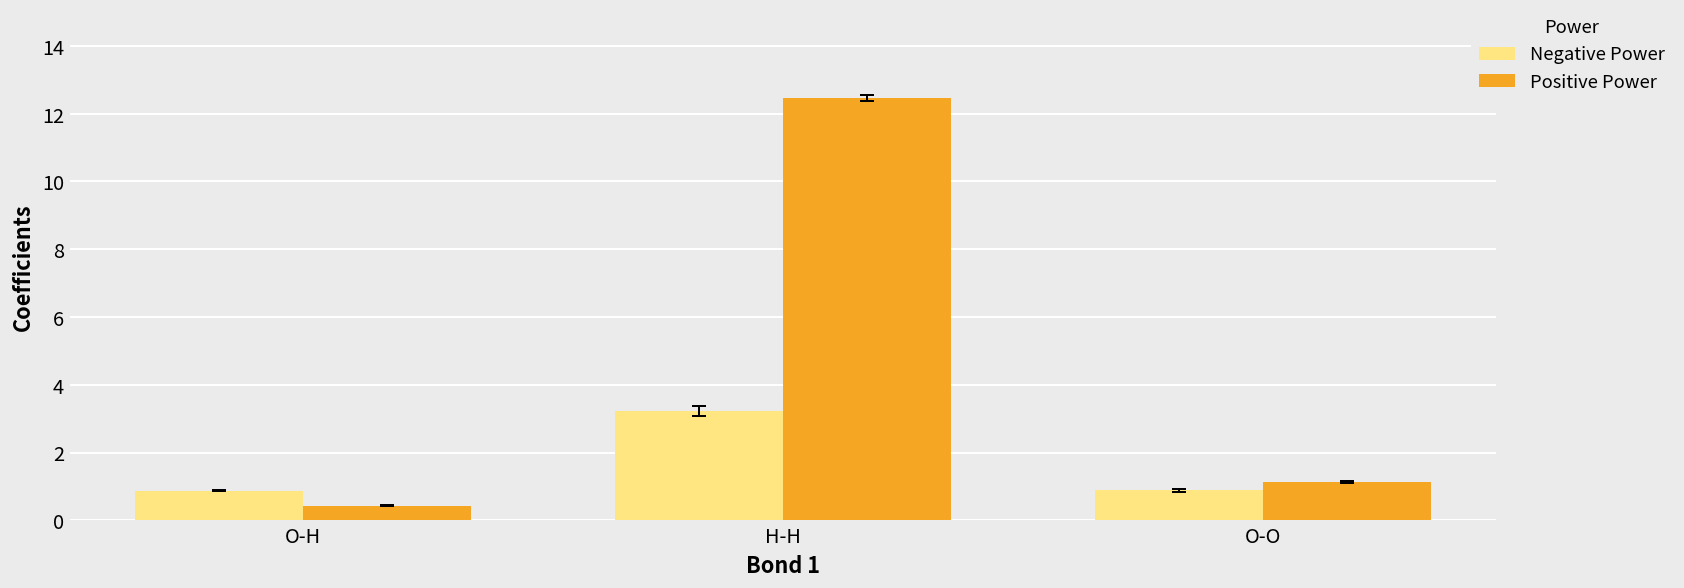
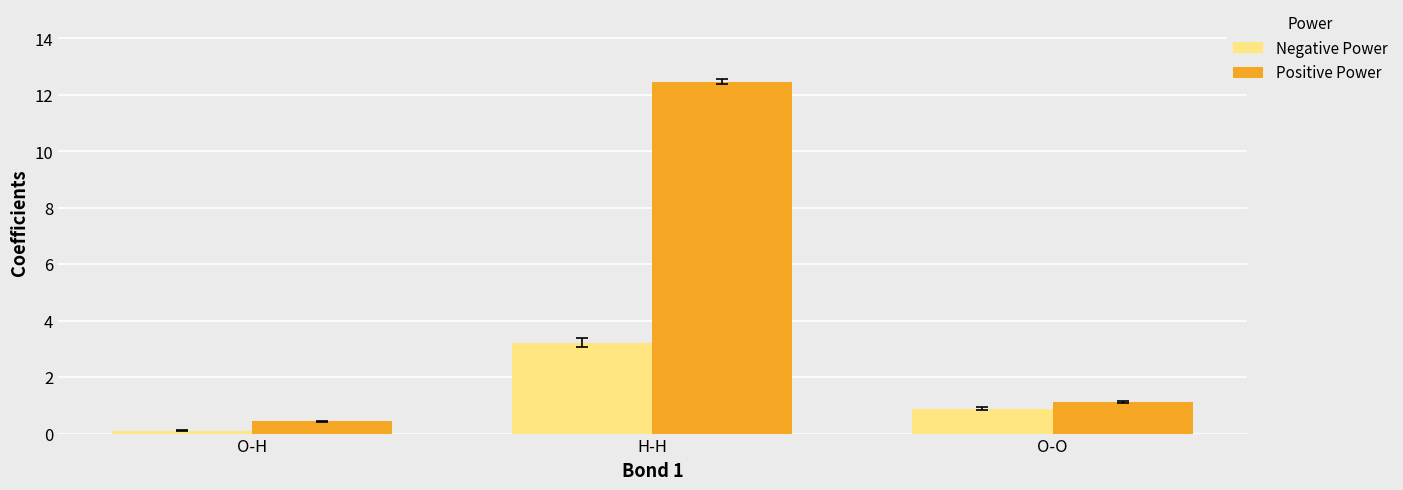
Negative Power, O-H: 0.9 -> 0.1
